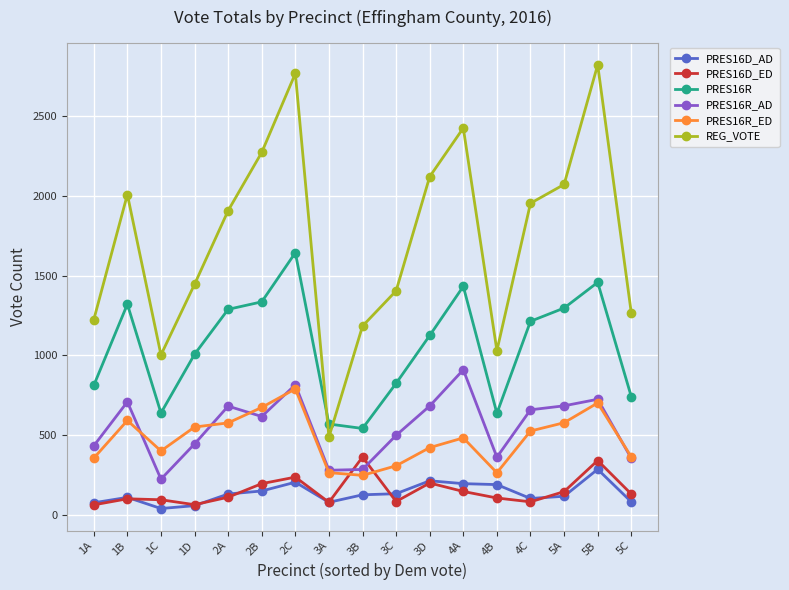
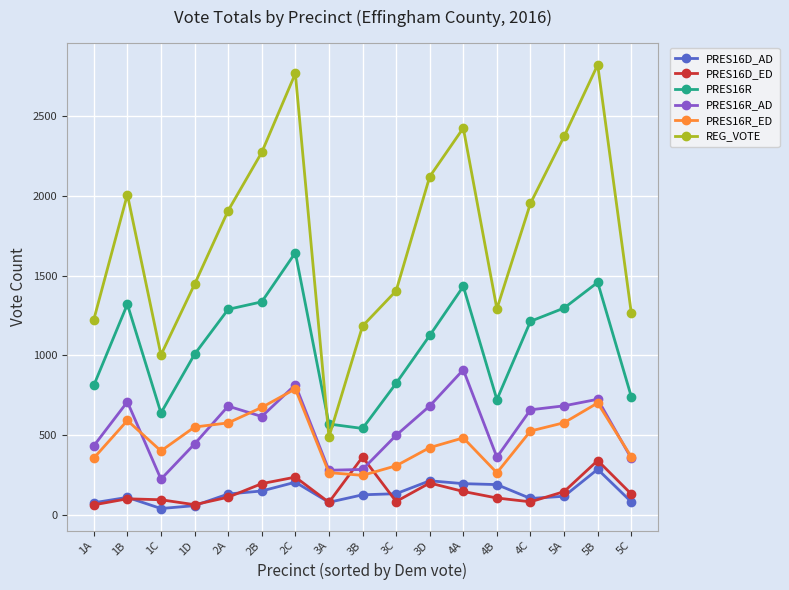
PRES16R, 4B: 640 -> 720
REG_VOTE, 4B: 1030 -> 1290
REG_VOTE, 5A: 2070 -> 2370
